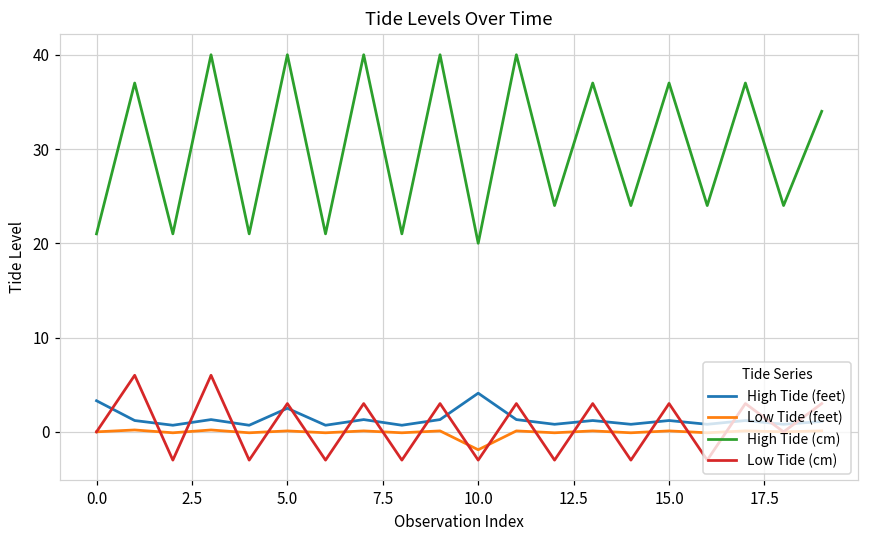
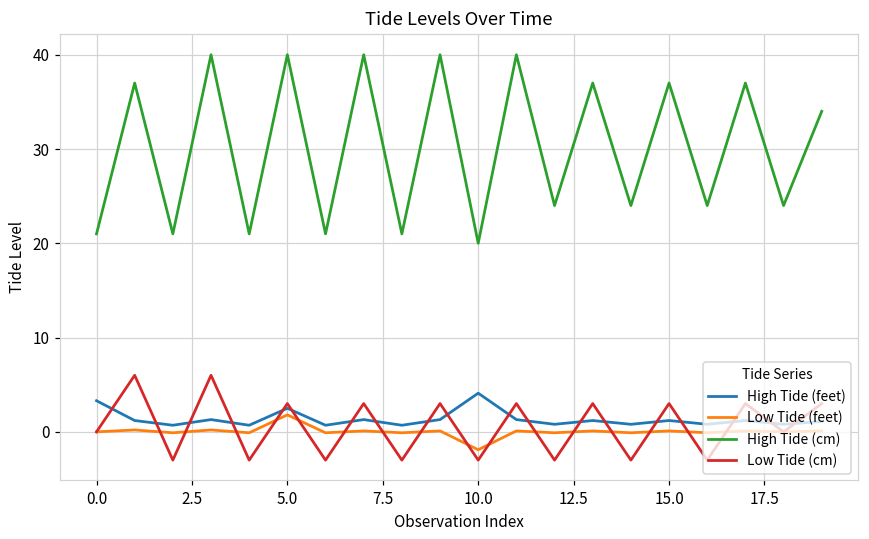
Low Tide (feet), 5.0: 0 -> 2
